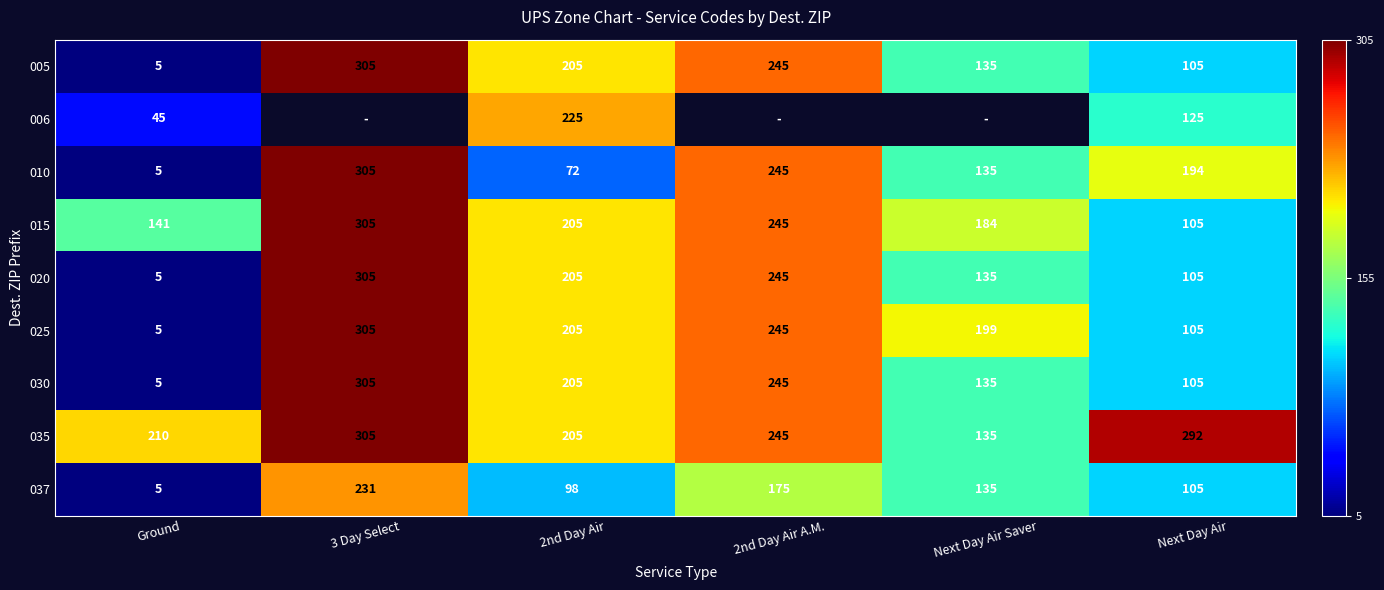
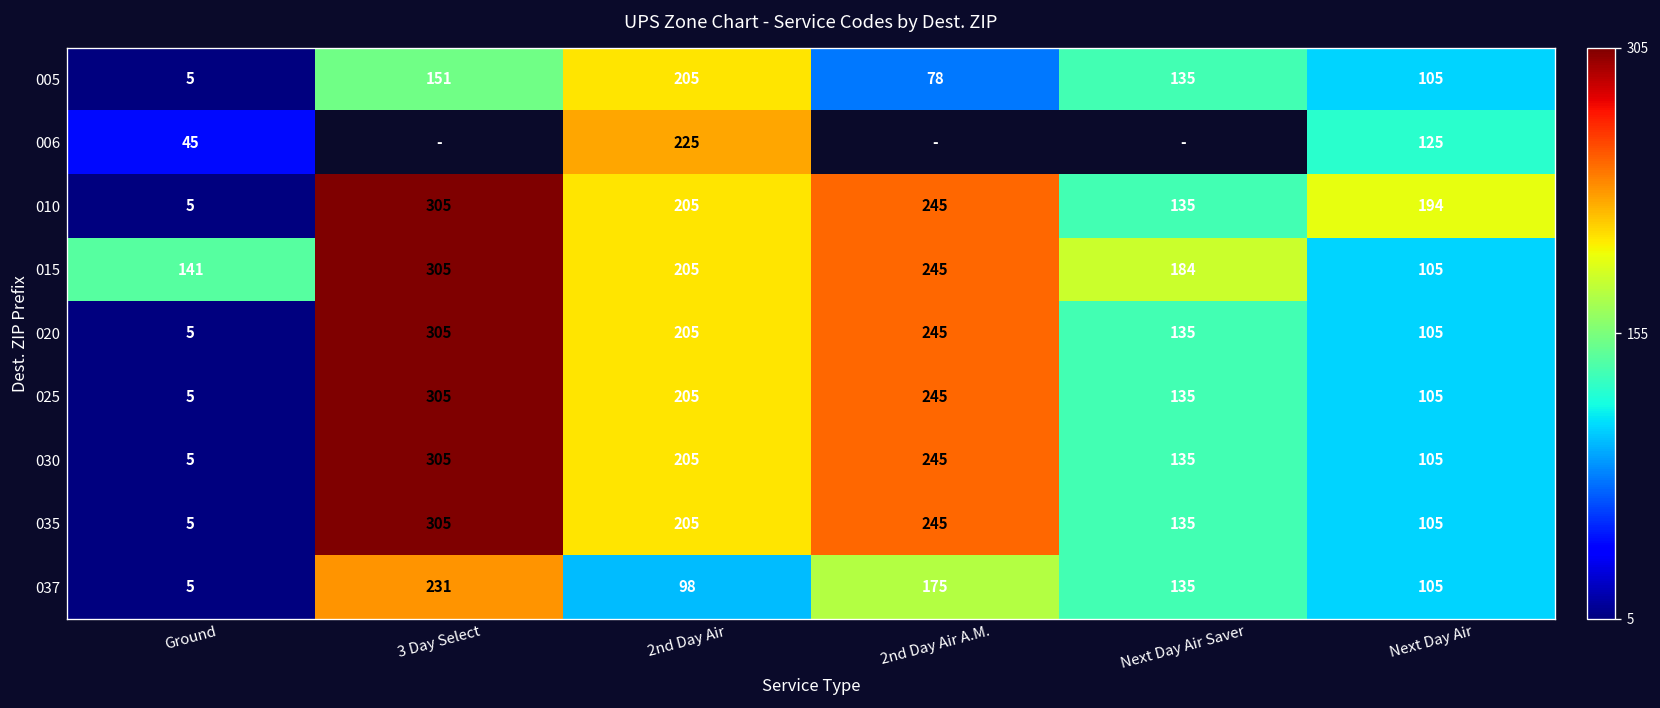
005, 3 Day Select: 305 -> 151
005, 2nd Day Air A.M.: 245 -> 78
010, 2nd Day Air: 72 -> 205
025, Next Day Air Saver: 199 -> 135
035, Ground: 210 -> 5
035, Next Day Air: 292 -> 105
